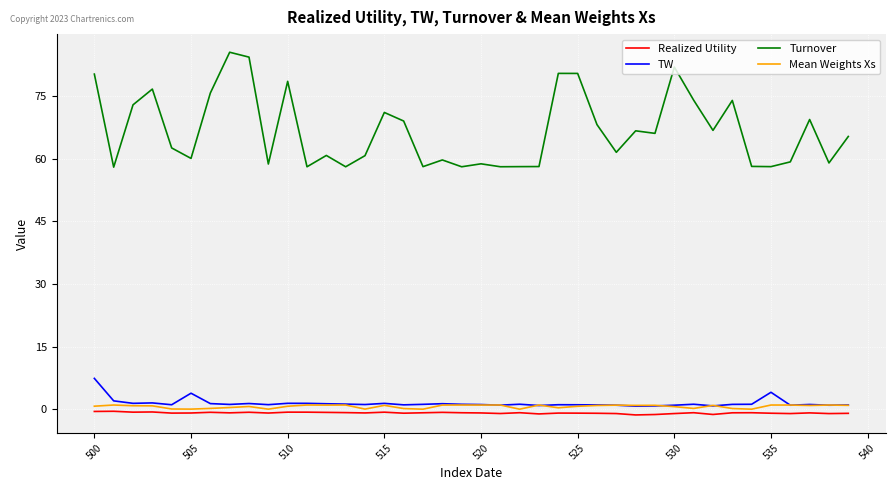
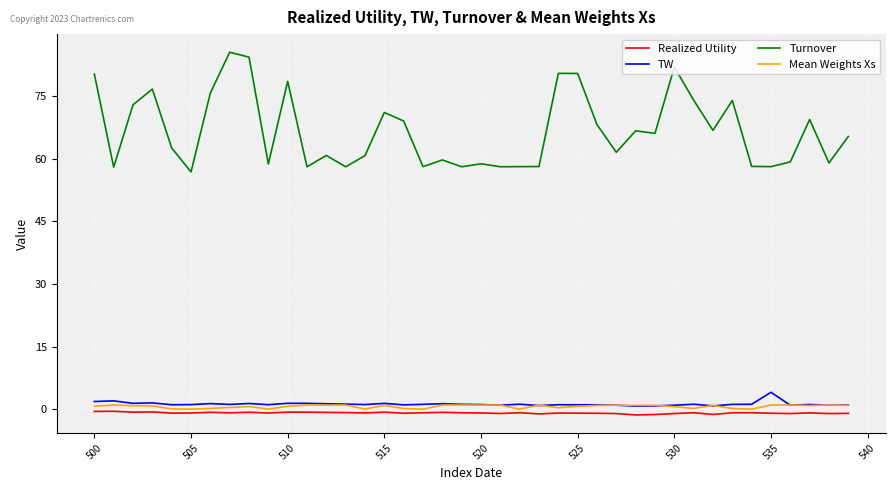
TW, 500: 7 -> 2
TW, 505: 4 -> 1
Turnover, 505: 60 -> 57
